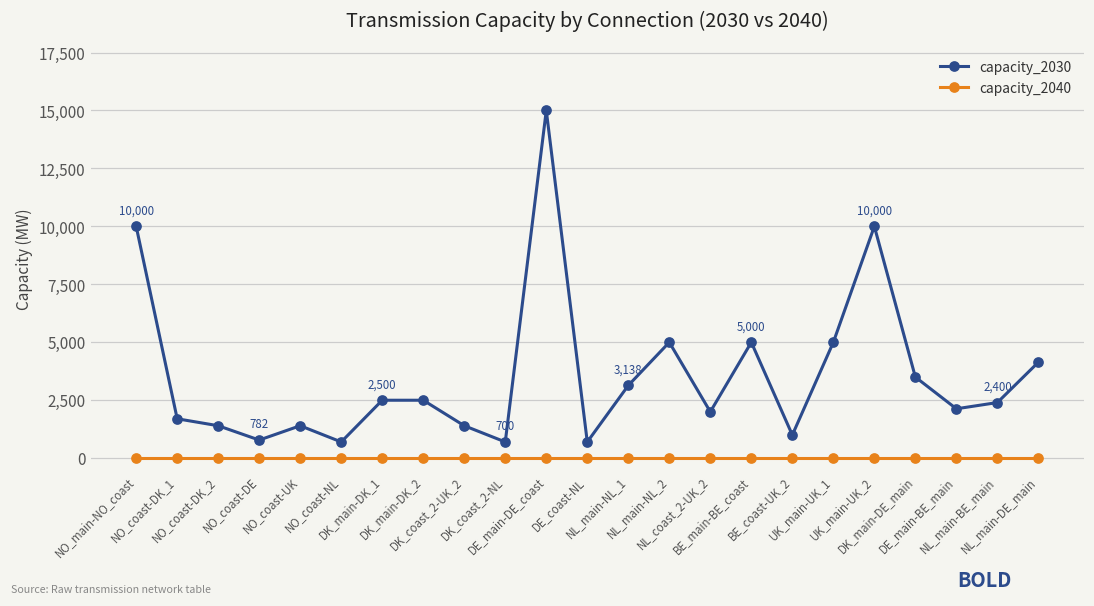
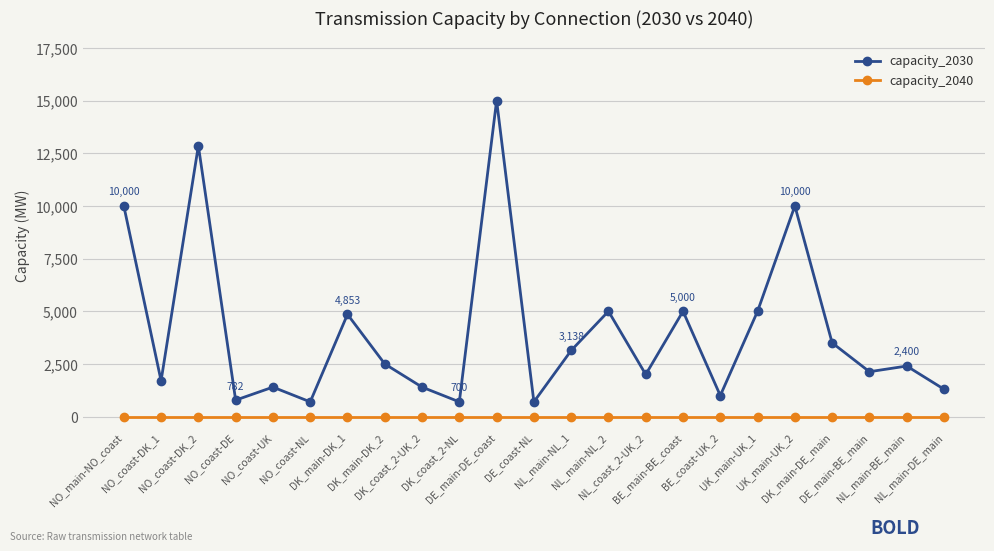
capacity_2030, NO_coast-DK_2: 1,400 -> 12,900
capacity_2030, DK_main-DK_1: 2,500 -> 4,853
capacity_2030, NL_main-DE_main: 4,100 -> 1,300
